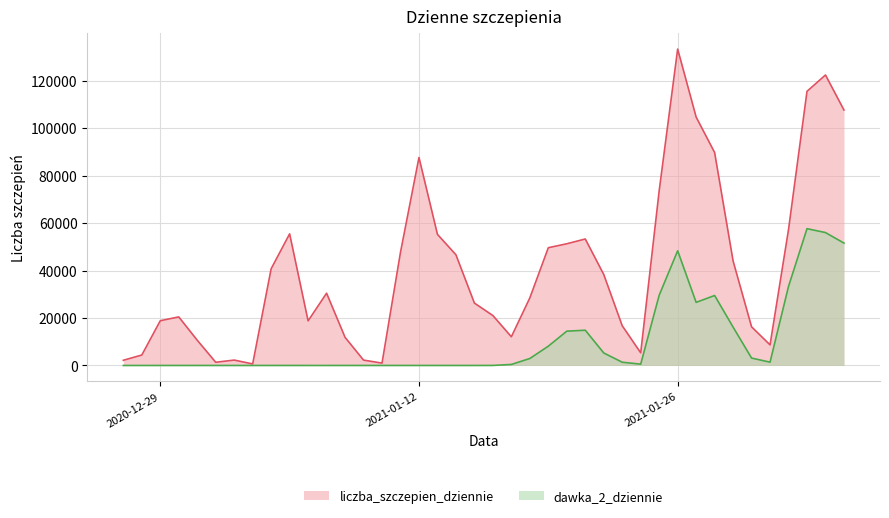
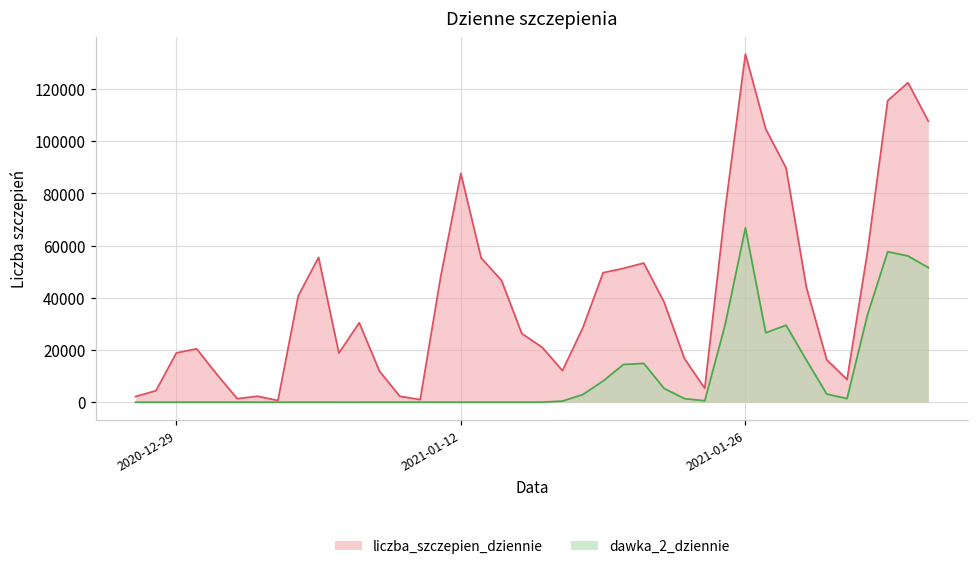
dawka_2_dziennie, 2021-01-26: 48000 -> 67000
